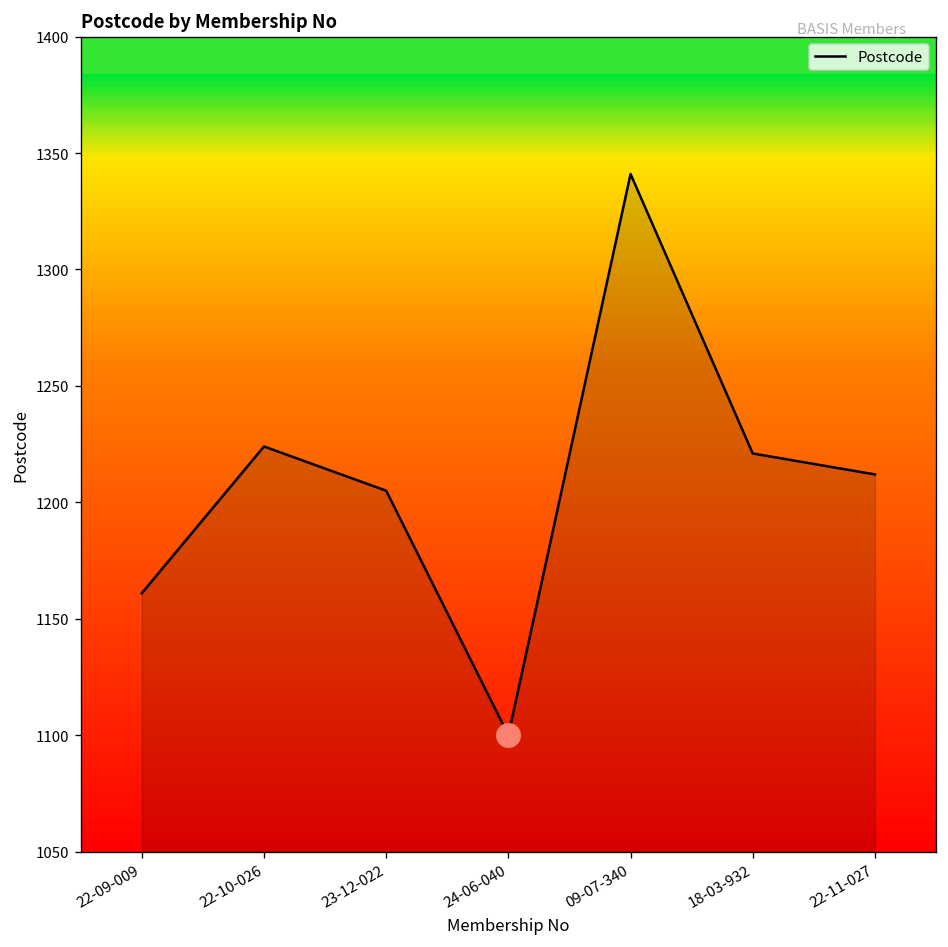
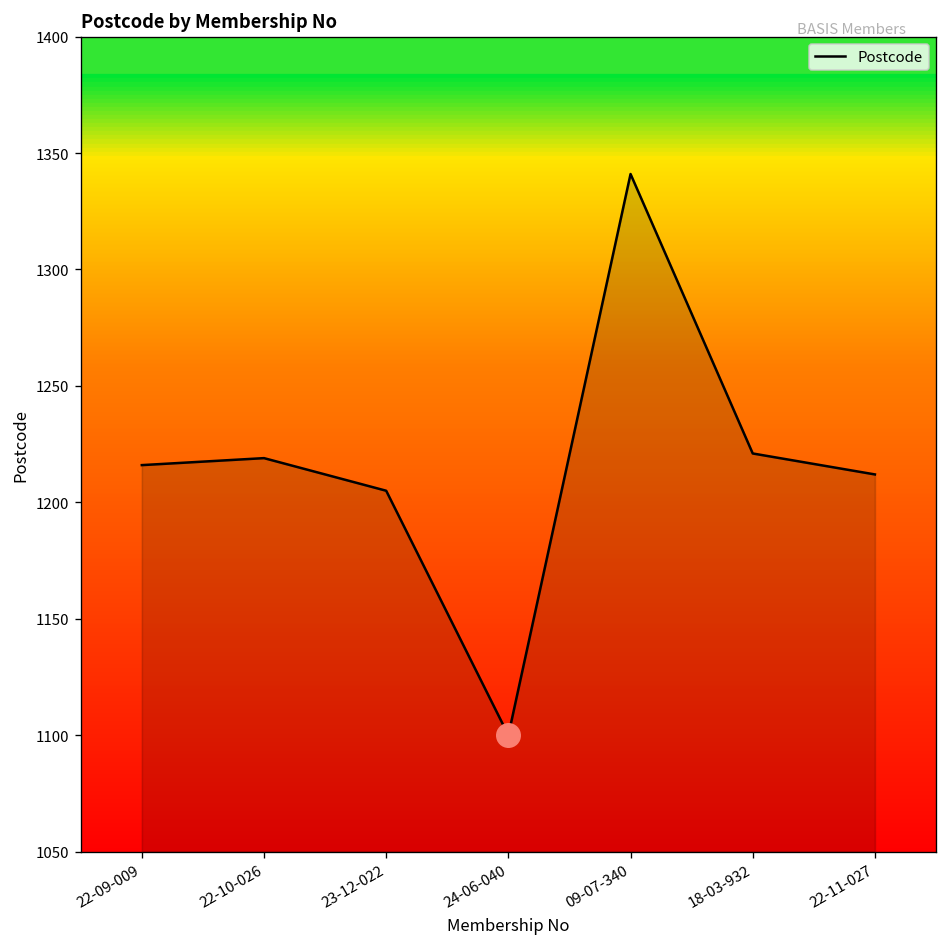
Postcode, 22-09-009: 1161 -> 1216
Postcode, 22-10-026: 1224 -> 1219
